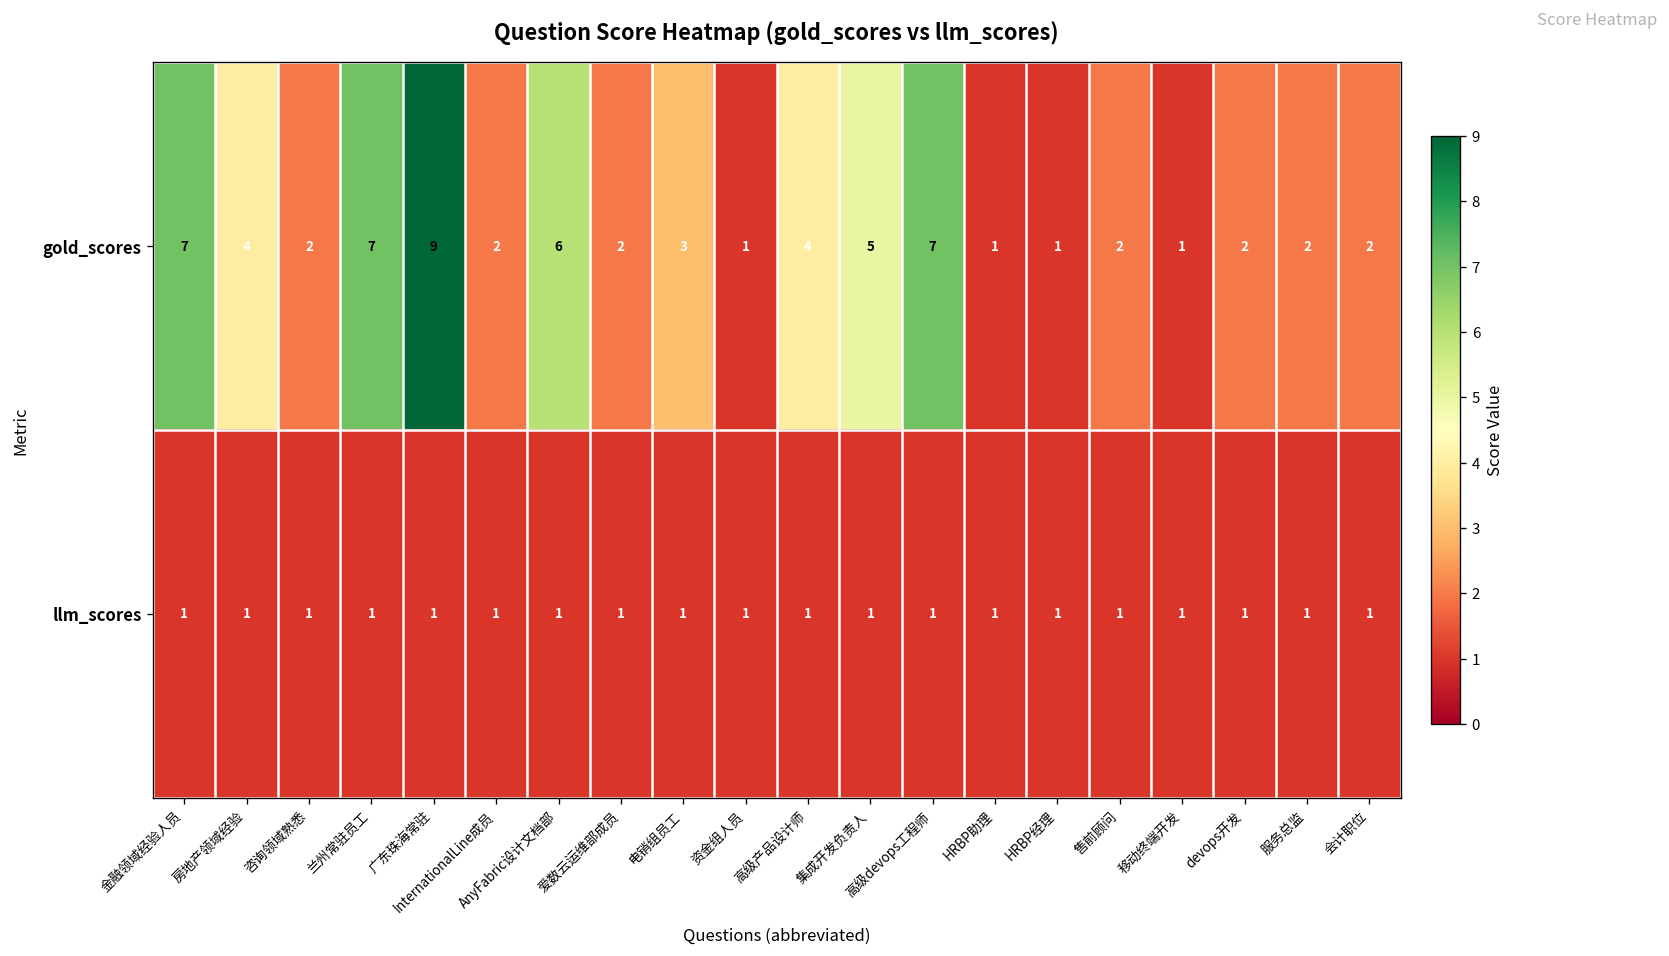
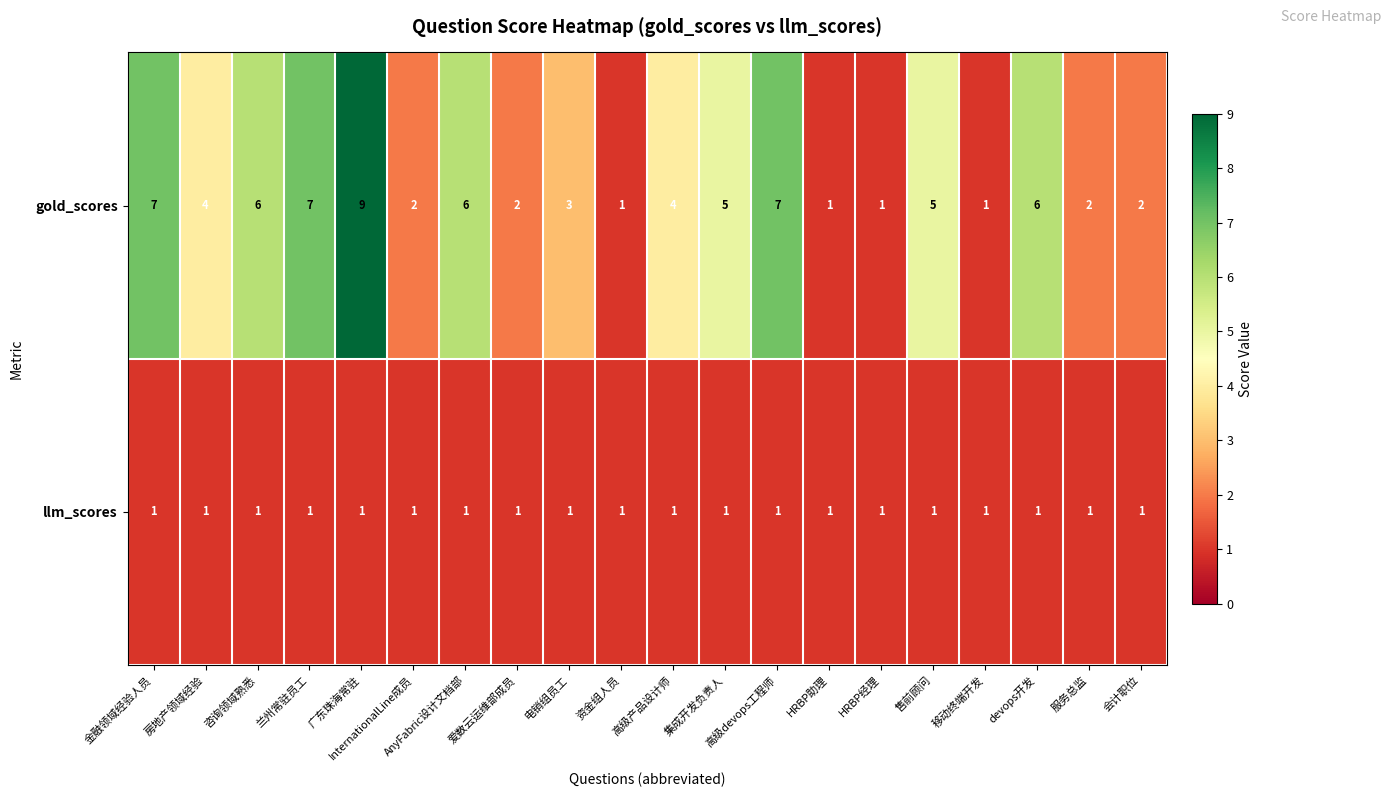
gold_scores, 咨询领域熟悉: 2 -> 6
gold_scores, 售前顾问: 2 -> 5
gold_scores, devops开发: 2 -> 6
